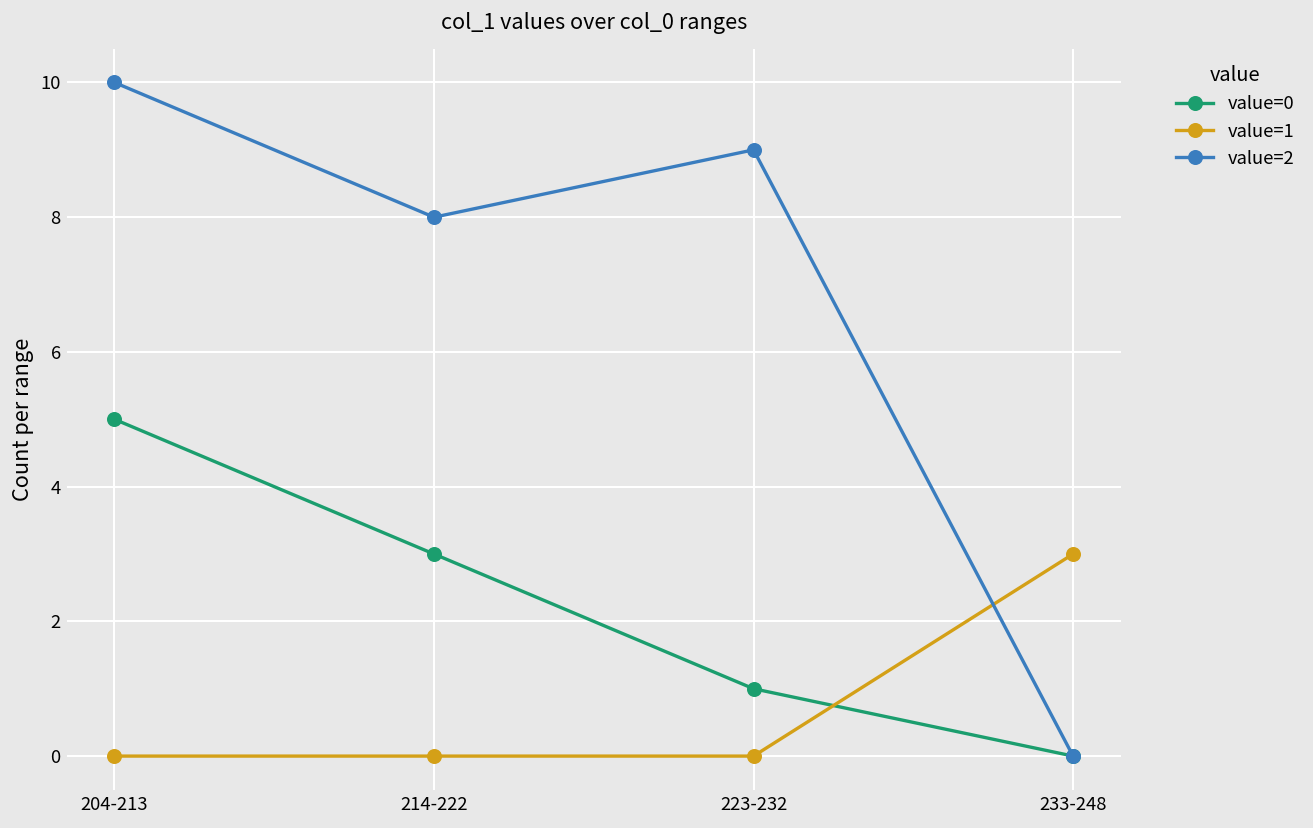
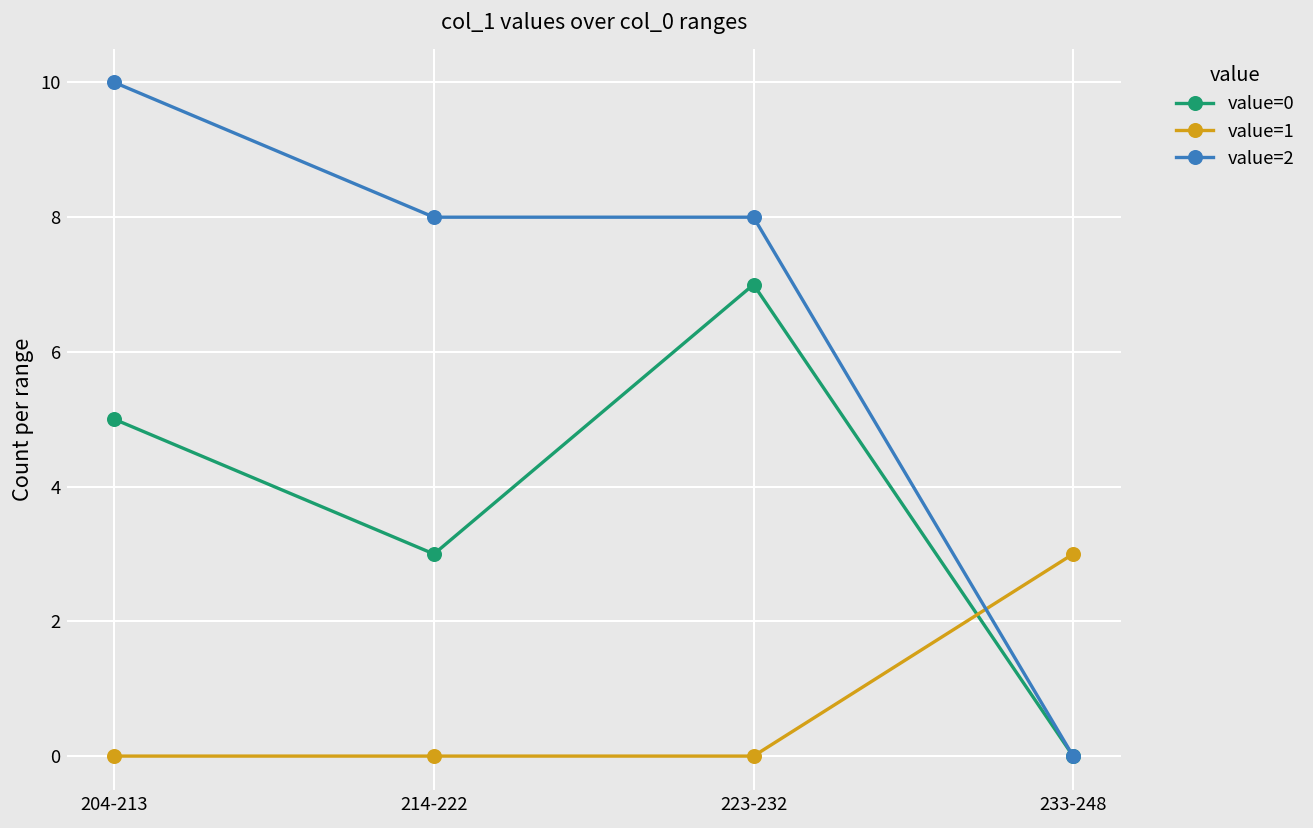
value=0, 223-232: 1 -> 7
value=2, 223-232: 9 -> 8
